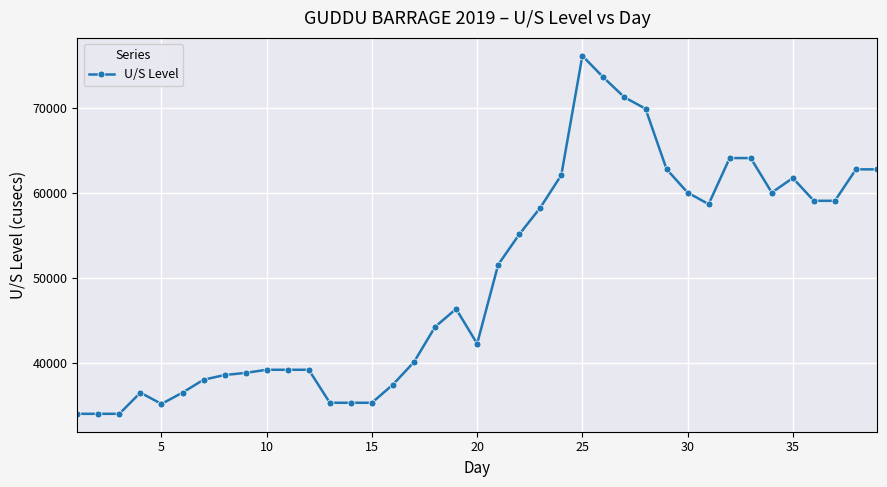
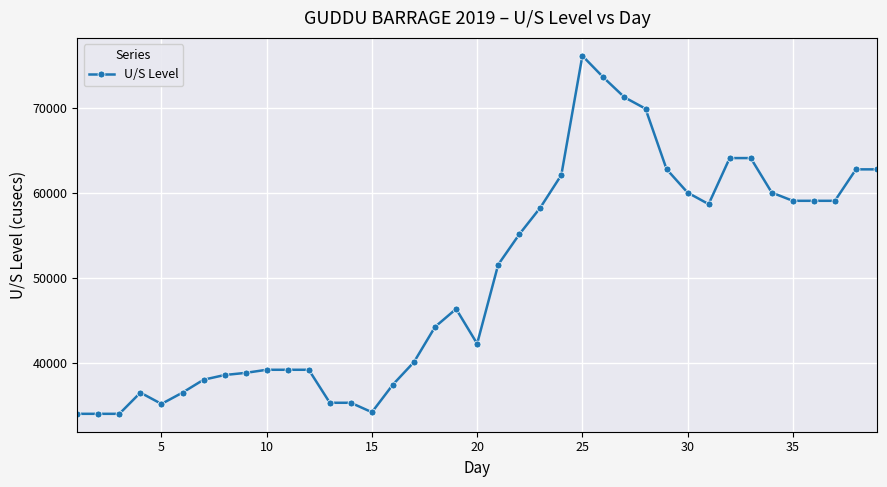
15: 35000 -> 34000
35: 62000 -> 59000
